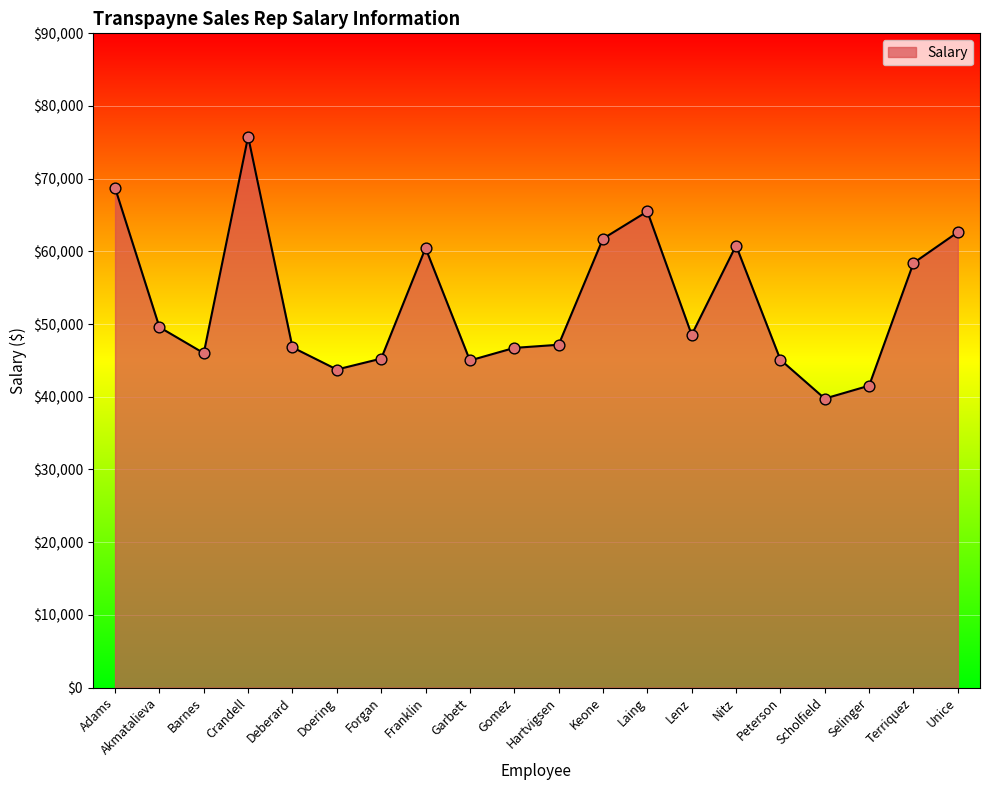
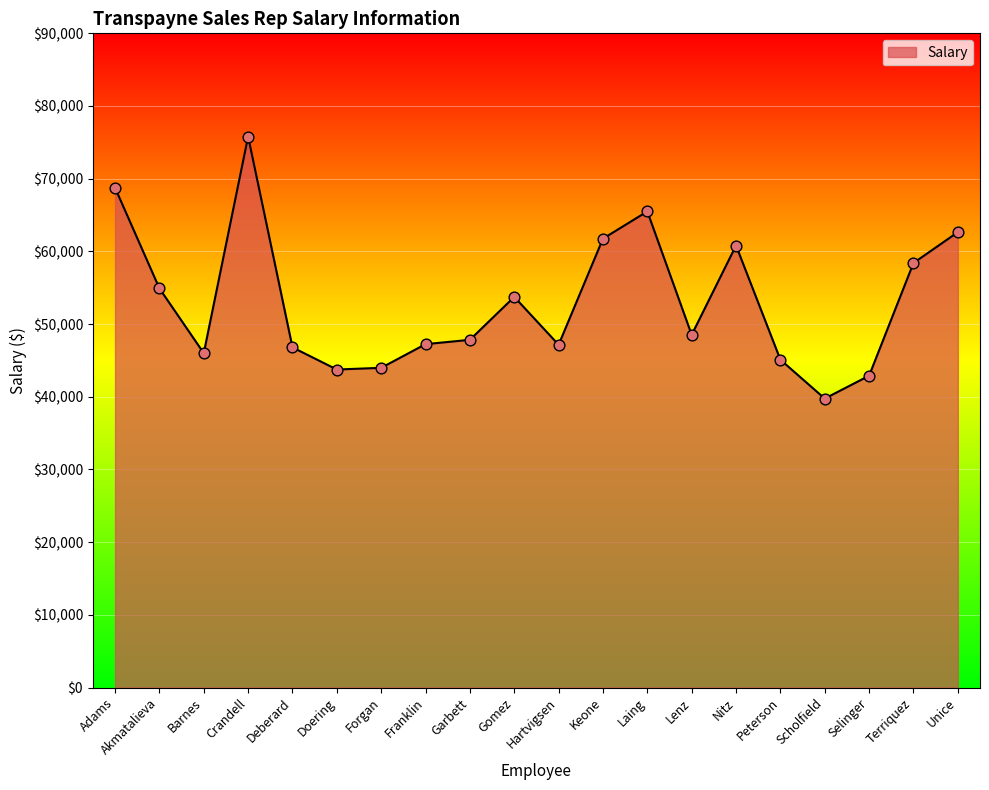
Akmatalieva: $50,000 -> $55,000
Forgan: $45,000 -> $44,000
Franklin: $60,000 -> $47,000
Garbett: $45,000 -> $48,000
Gomez: $47,000 -> $54,000
Selinger: $42,000 -> $43,000
